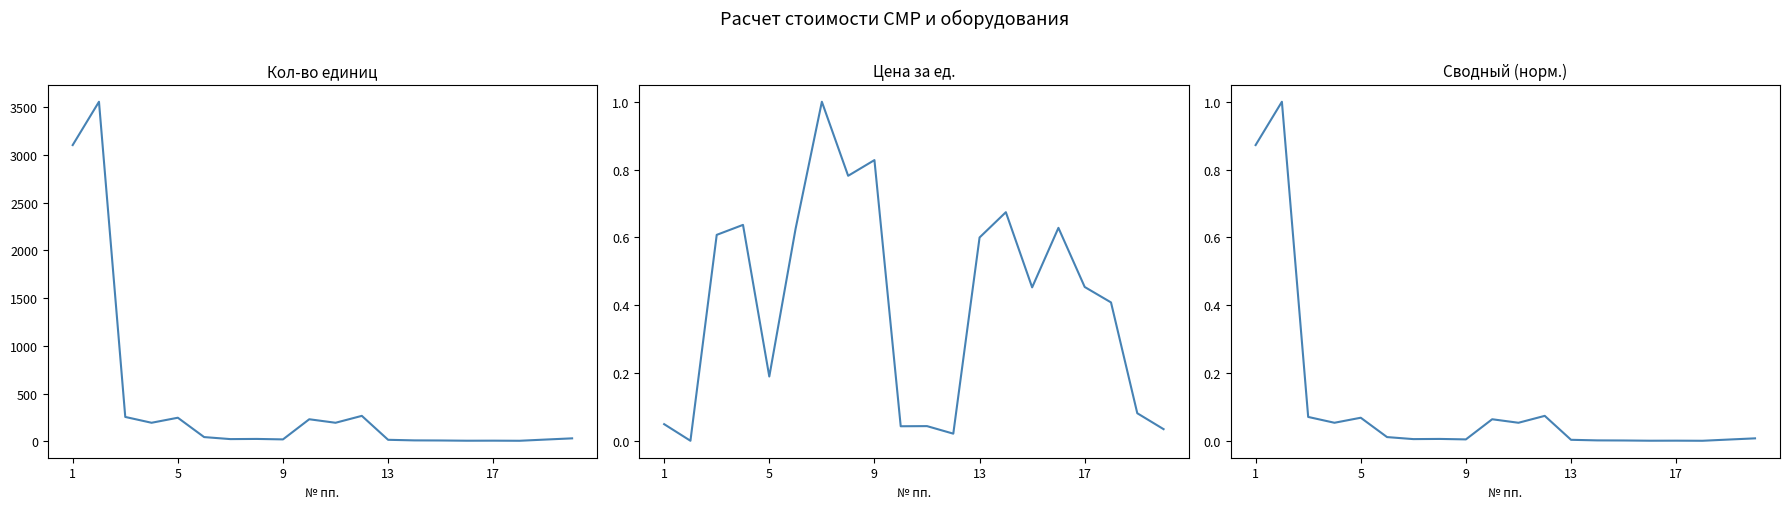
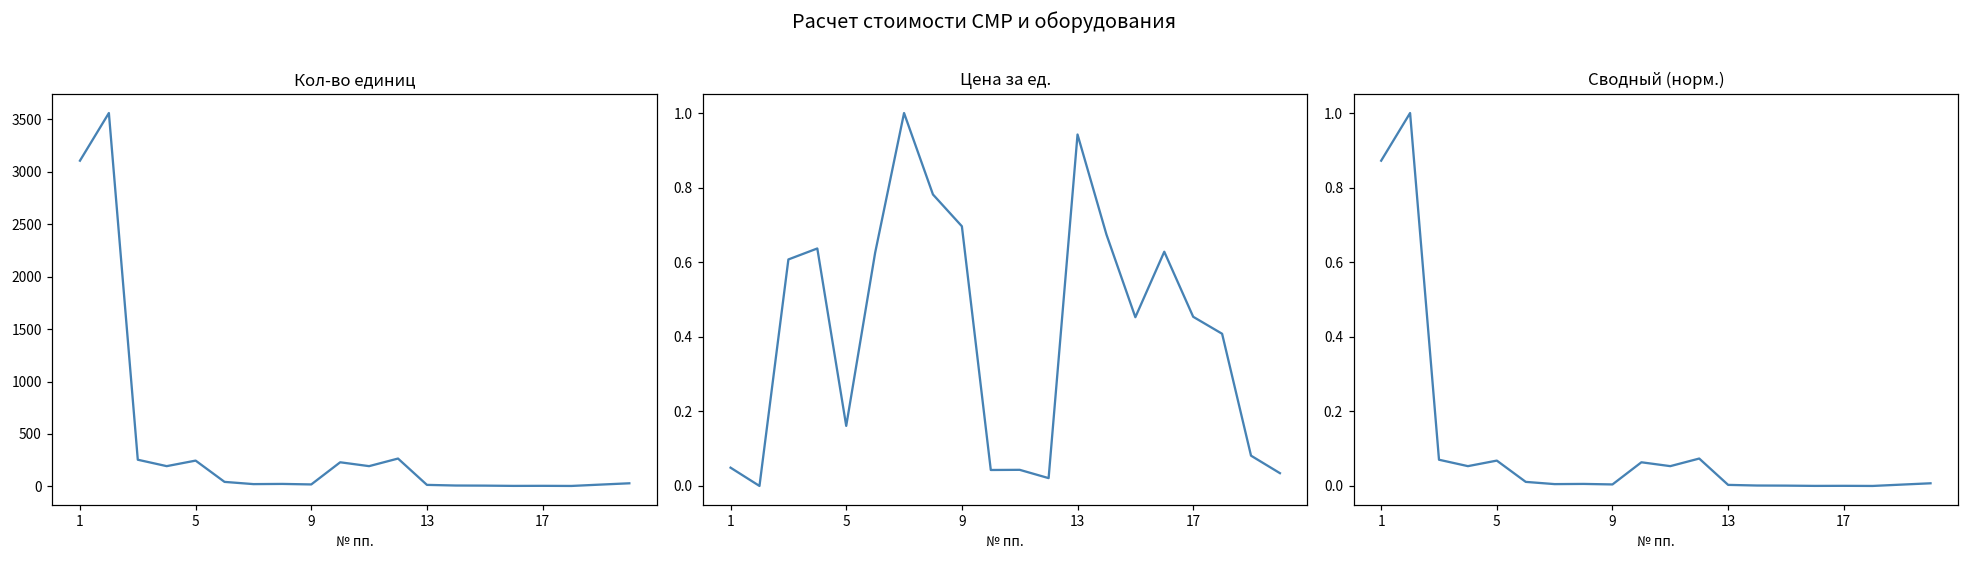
Цена за ед., 5: 0.19 -> 0.16
Цена за ед., 9: 0.83 -> 0.70
Цена за ед., 13: 0.60 -> 0.94
